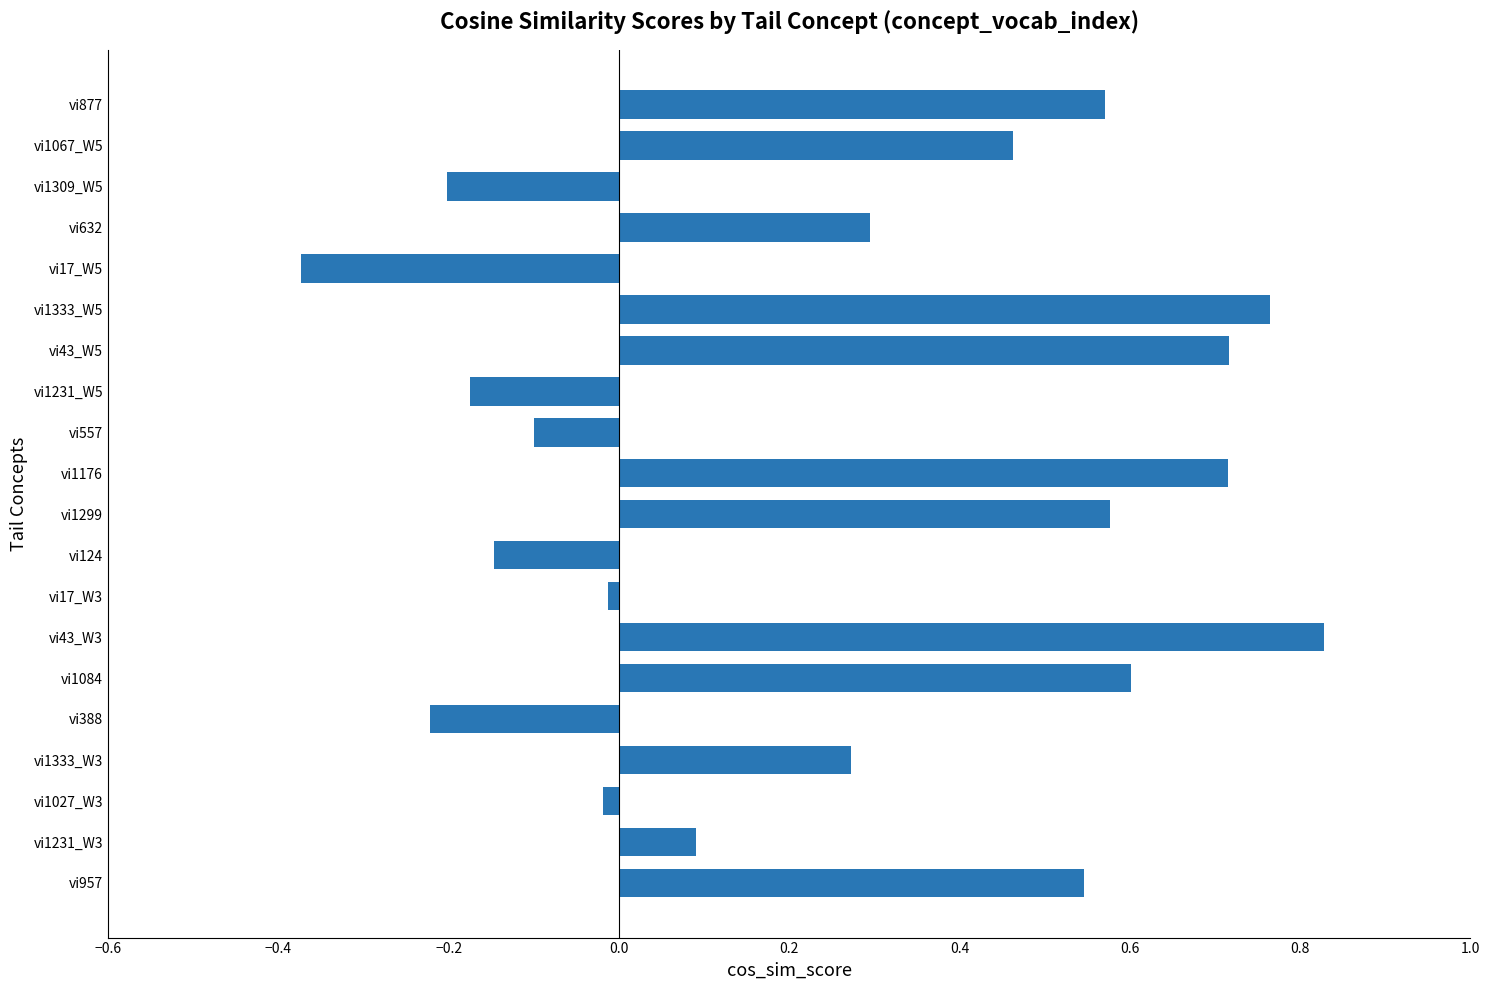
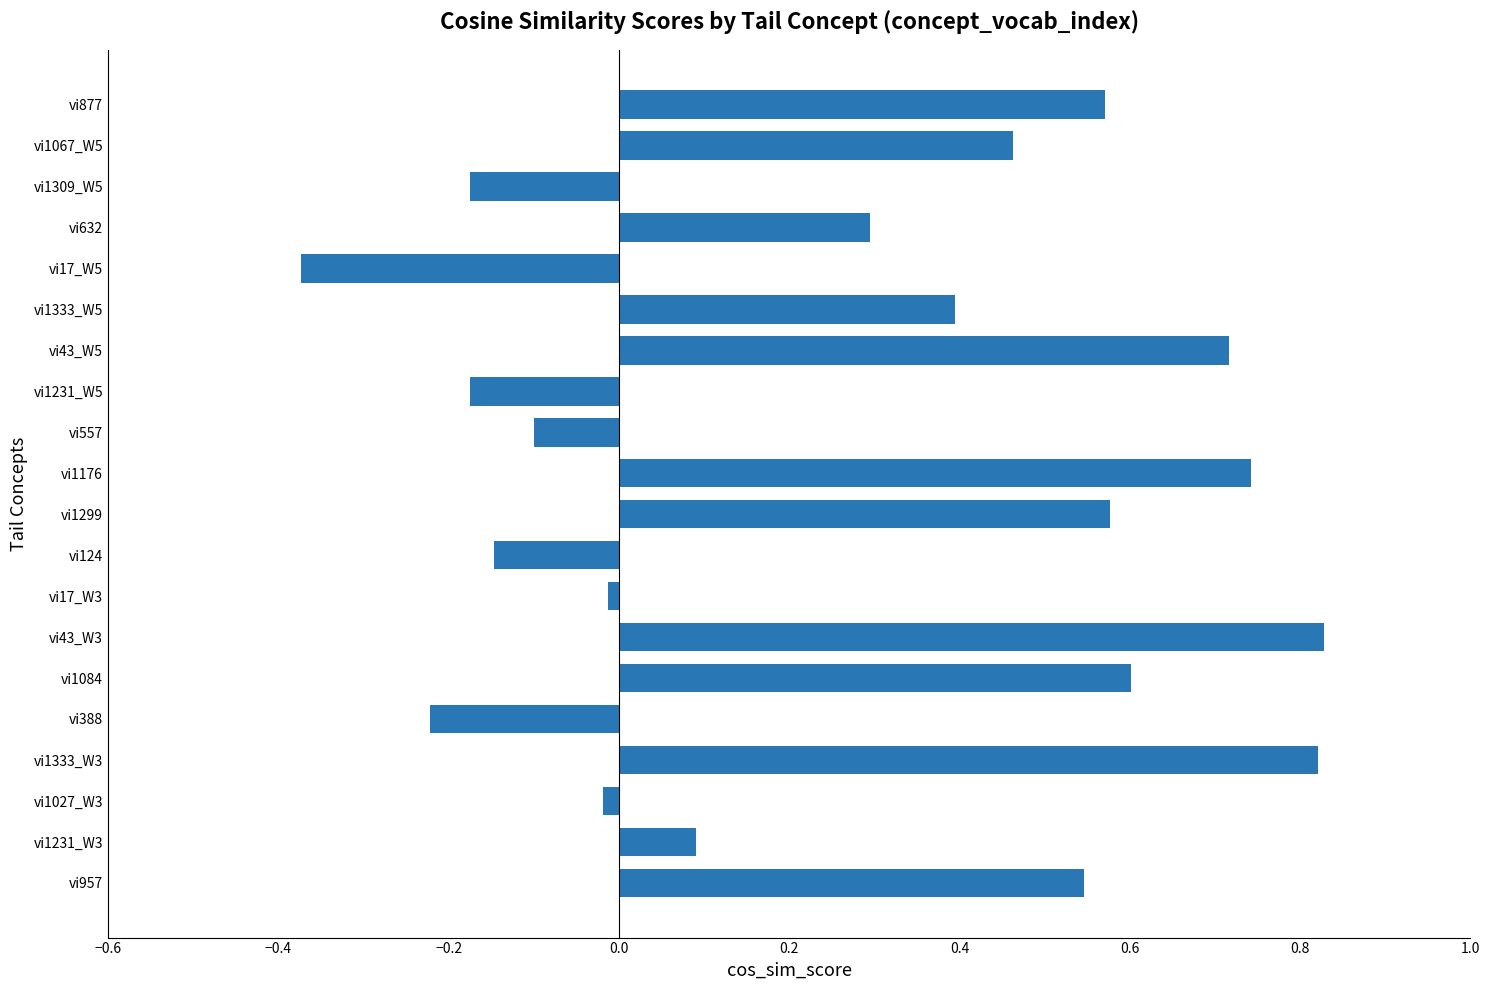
vi1309_W5: -0.20 -> -0.17
vi1333_W5: 0.76 -> 0.40
vi1176: 0.71 -> 0.74
vi1333_W3: 0.27 -> 0.82
